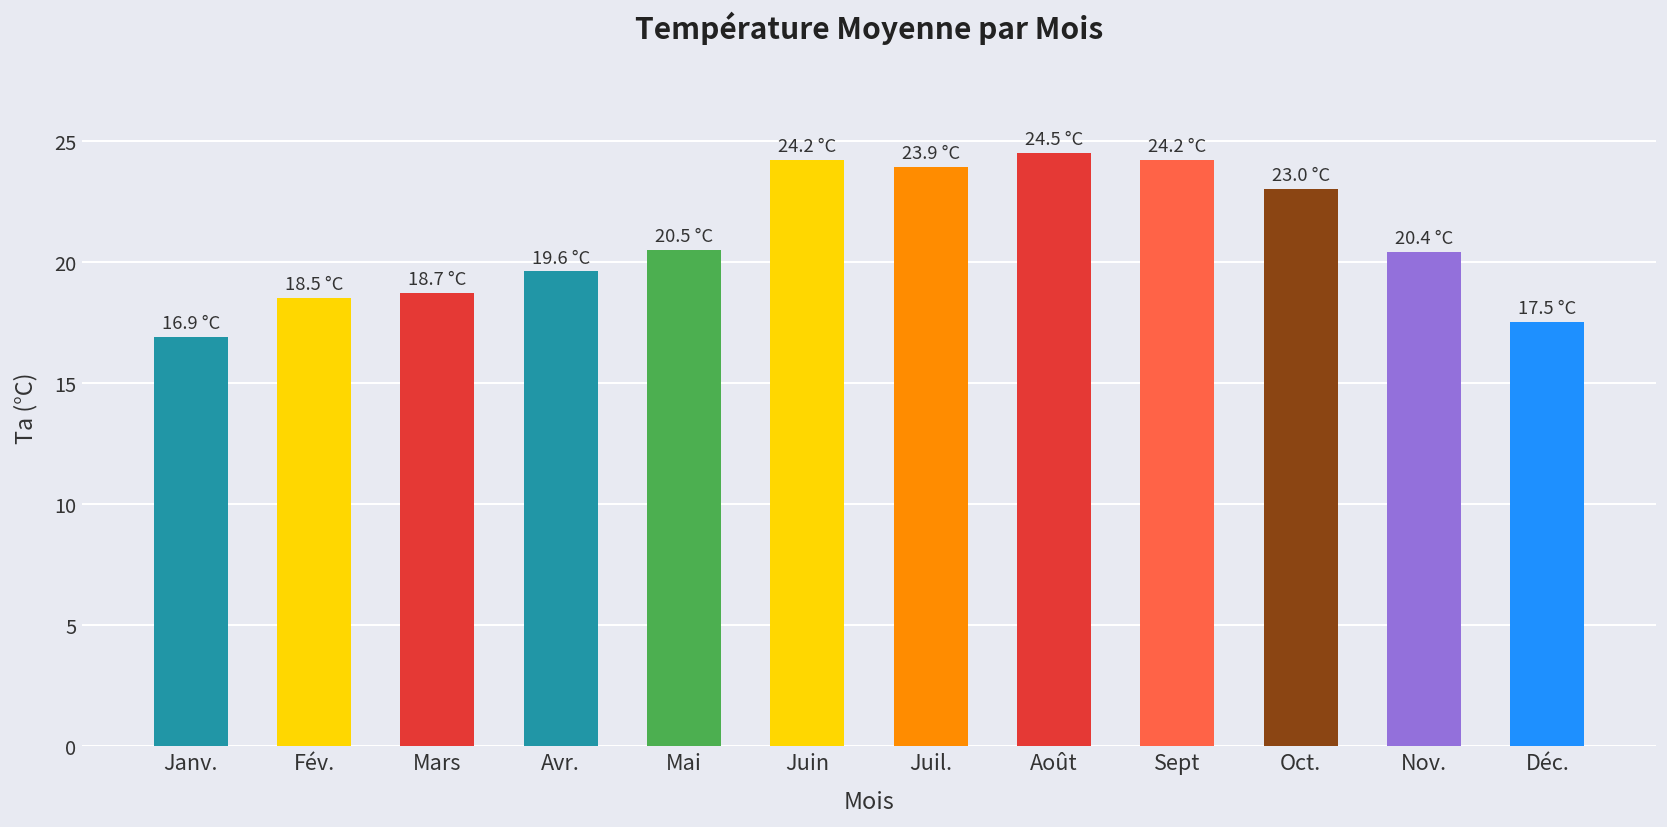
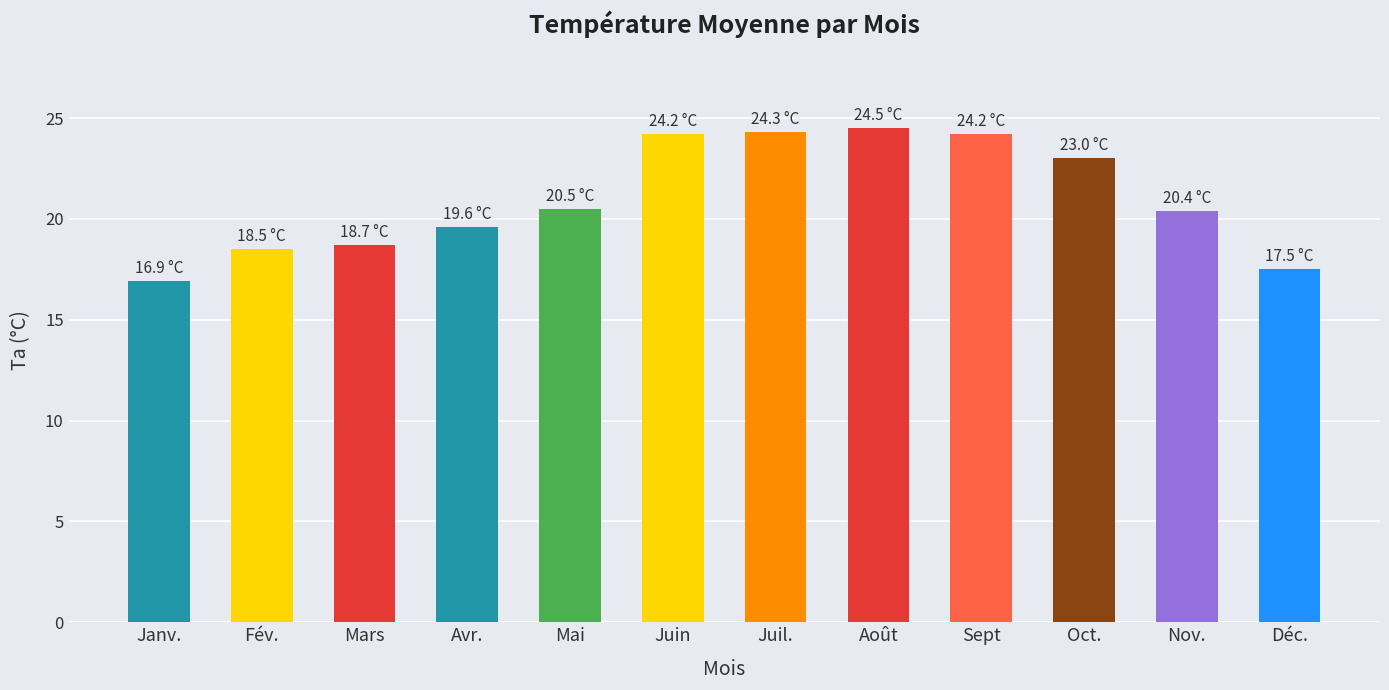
Juil.: 23.9 -> 24.3
